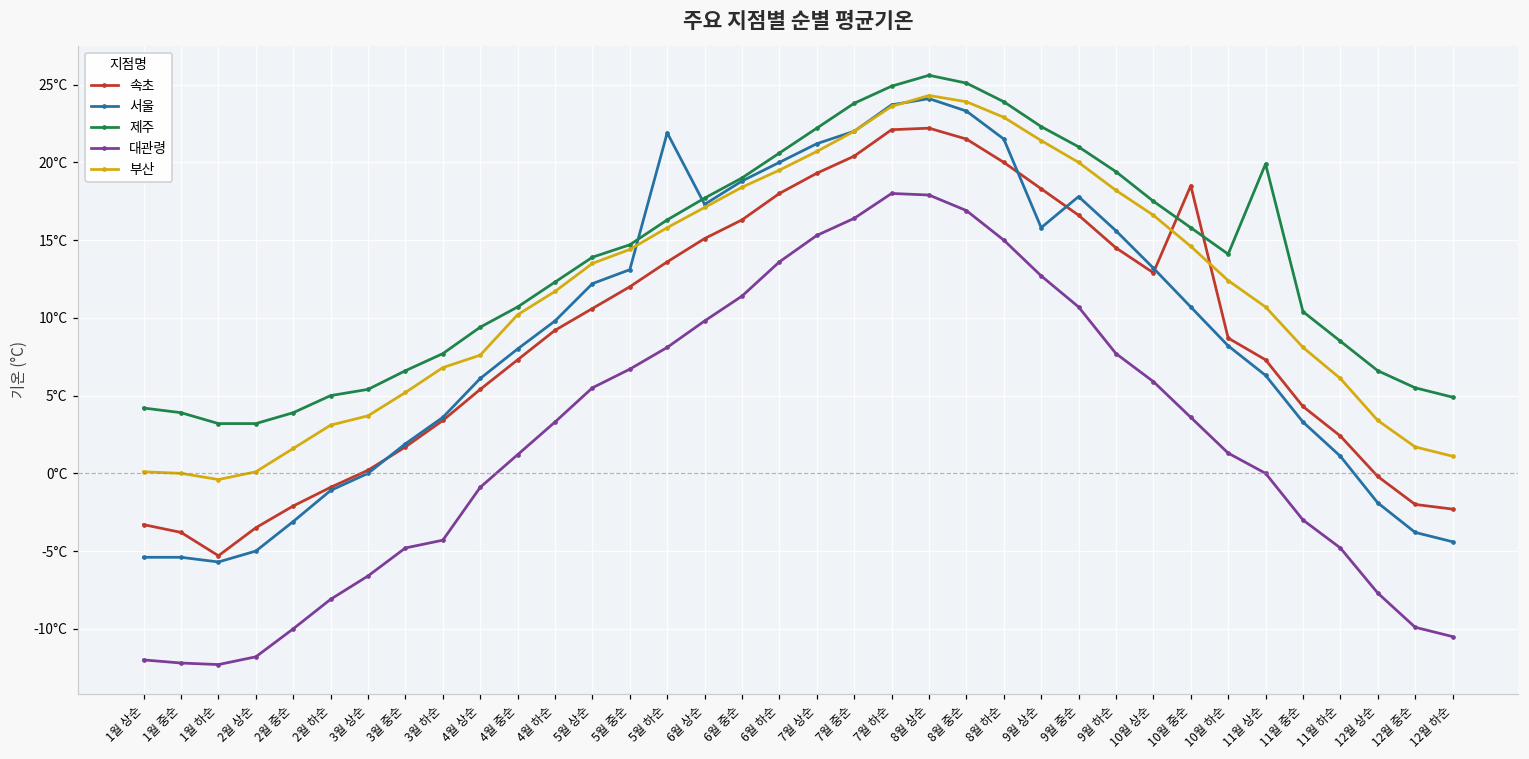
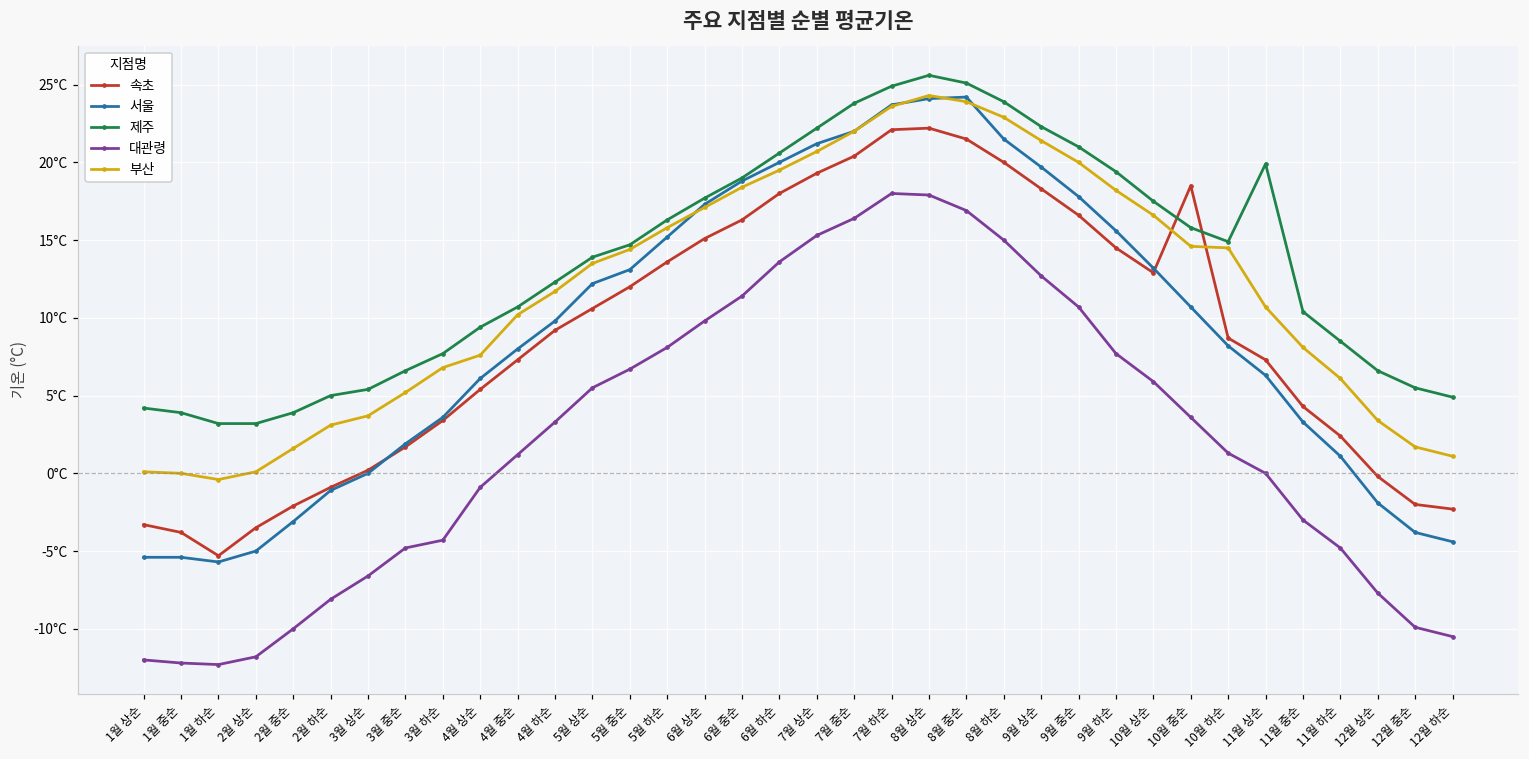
서울, 5월 하순: 21.9°C -> 15.2°C
서울, 8월 중순: 23.3°C -> 24.2°C
서울, 9월 상순: 15.8°C -> 19.7°C
제주, 10월 하순: 14.1°C -> 14.9°C
부산, 10월 하순: 12.4°C -> 14.5°C
